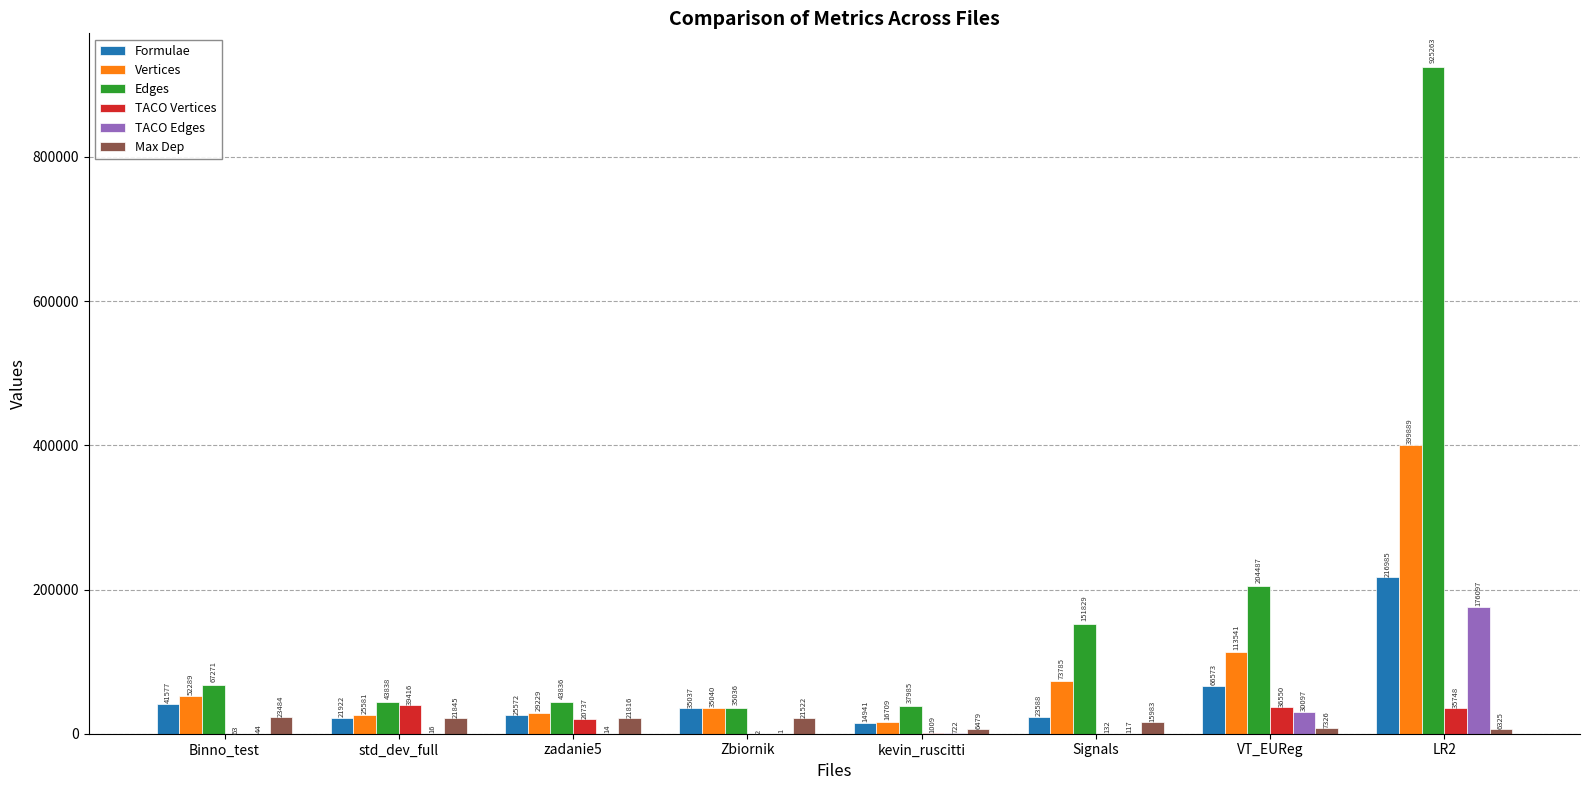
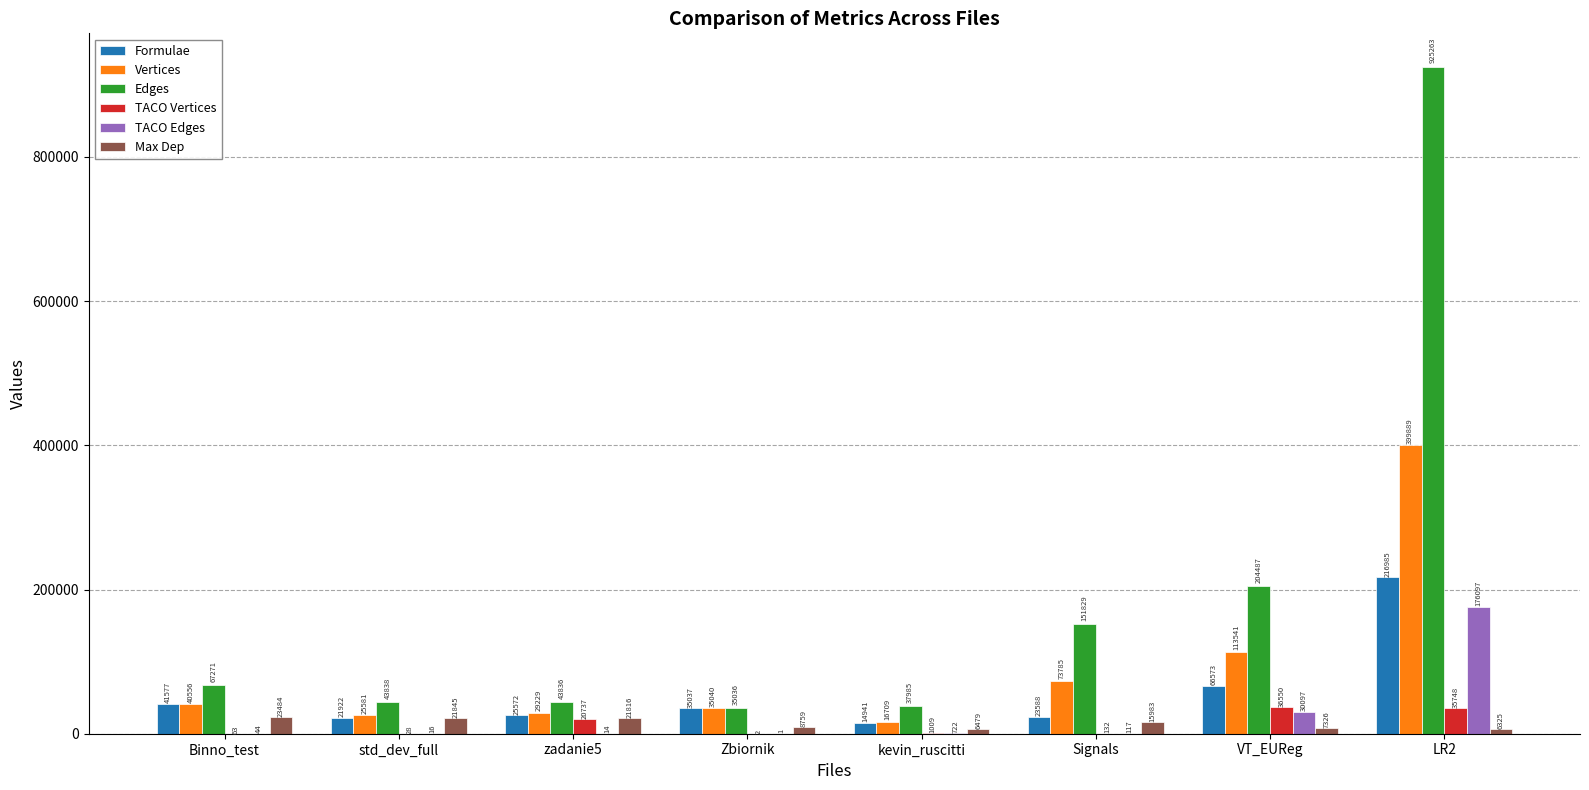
Vertices, Binno_test: 52289 -> 40556
TACO Vertices, std_dev_full: 39416 -> 28
Max Dep, Zbiornik: 21522 -> 8759
